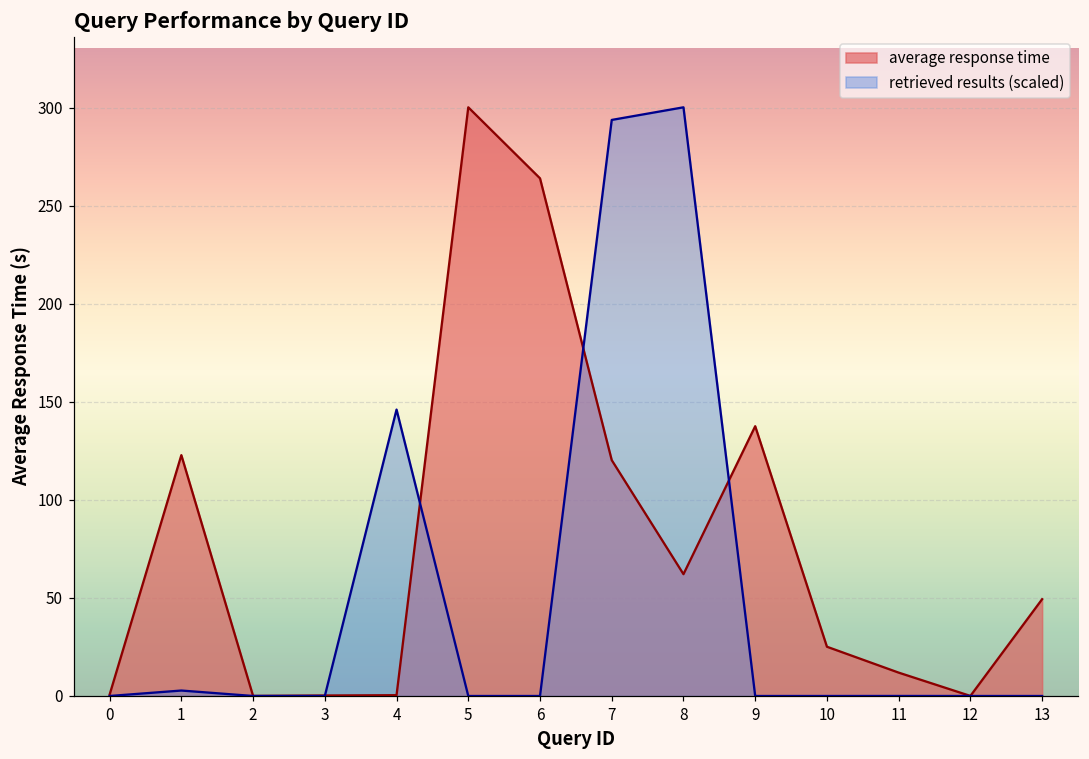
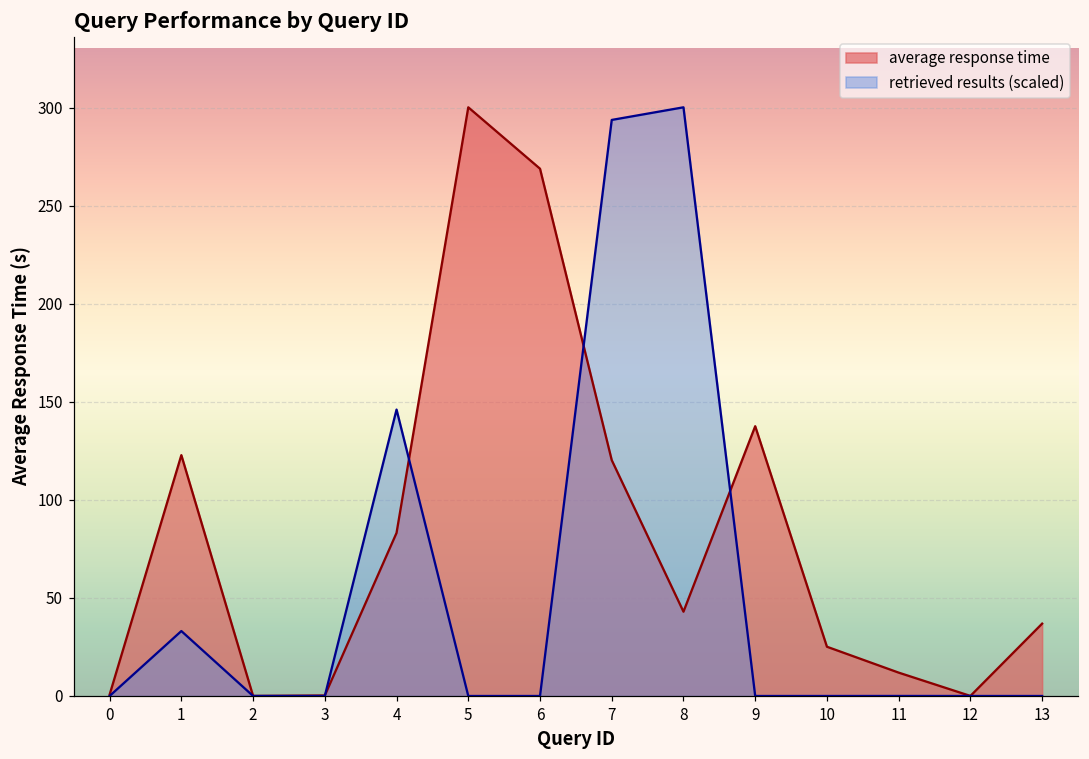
retrieved results (scaled), 1: 3 -> 33
average response time, 4: 0 -> 83
average response time, 6: 264 -> 269
average response time, 8: 62 -> 43
average response time, 13: 49 -> 37
